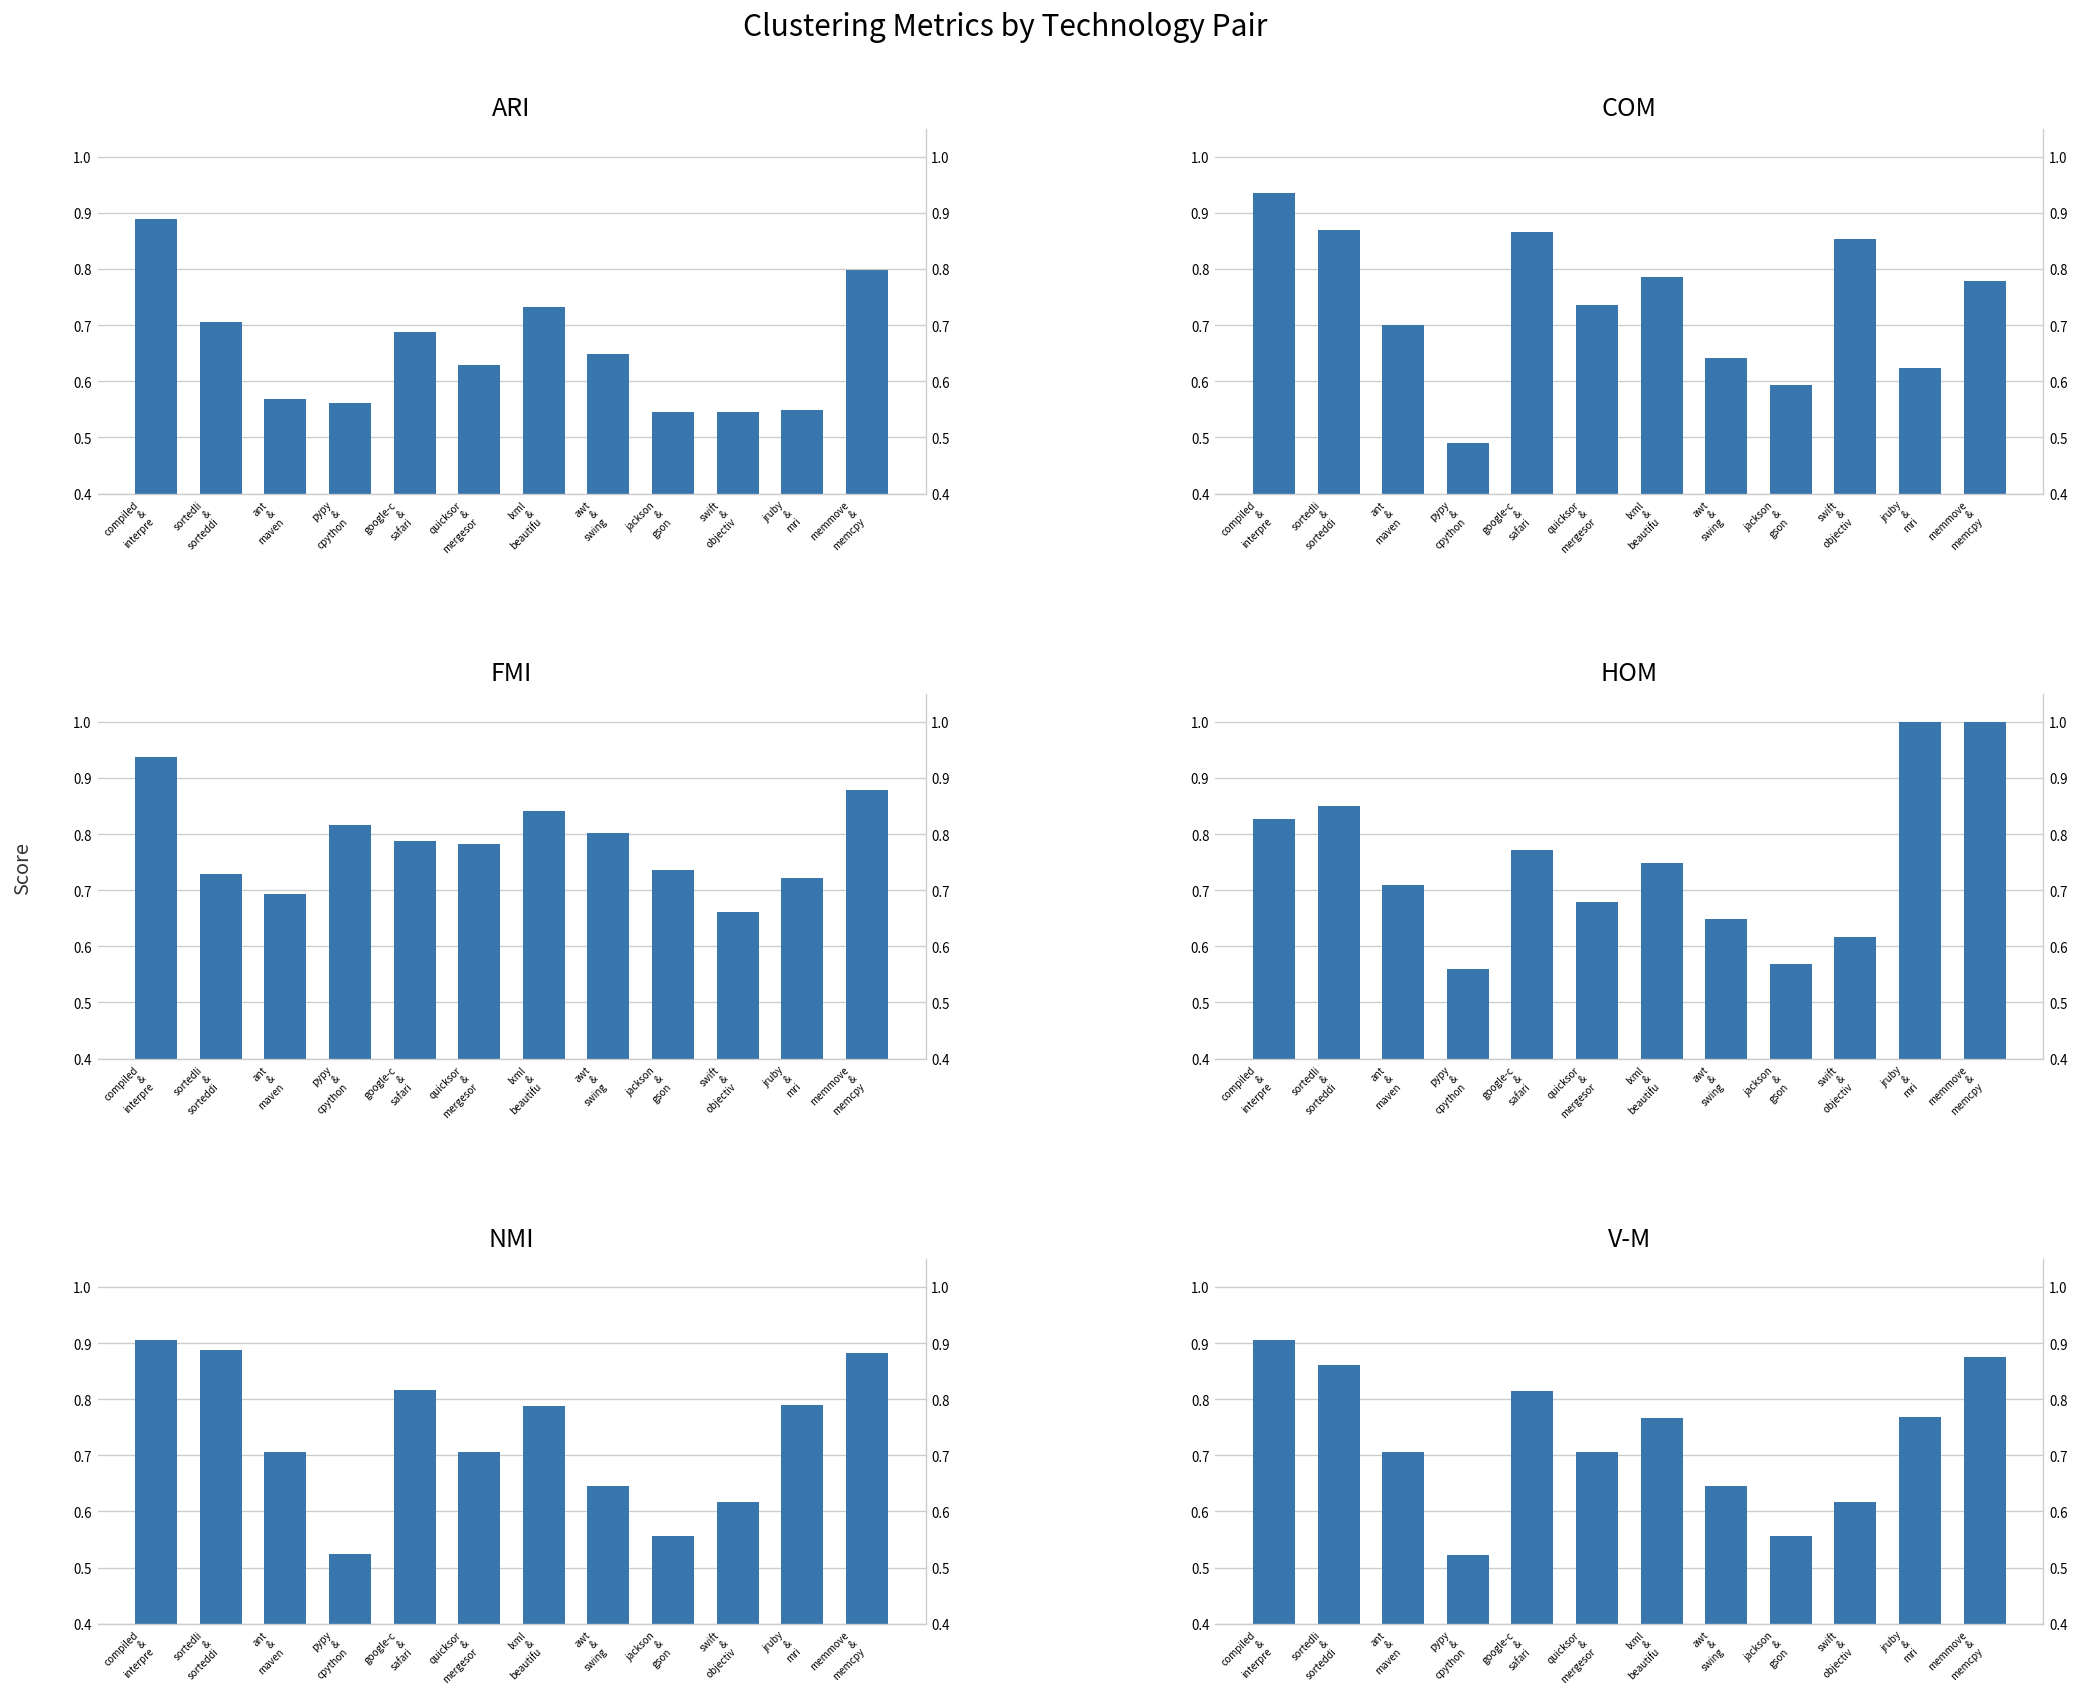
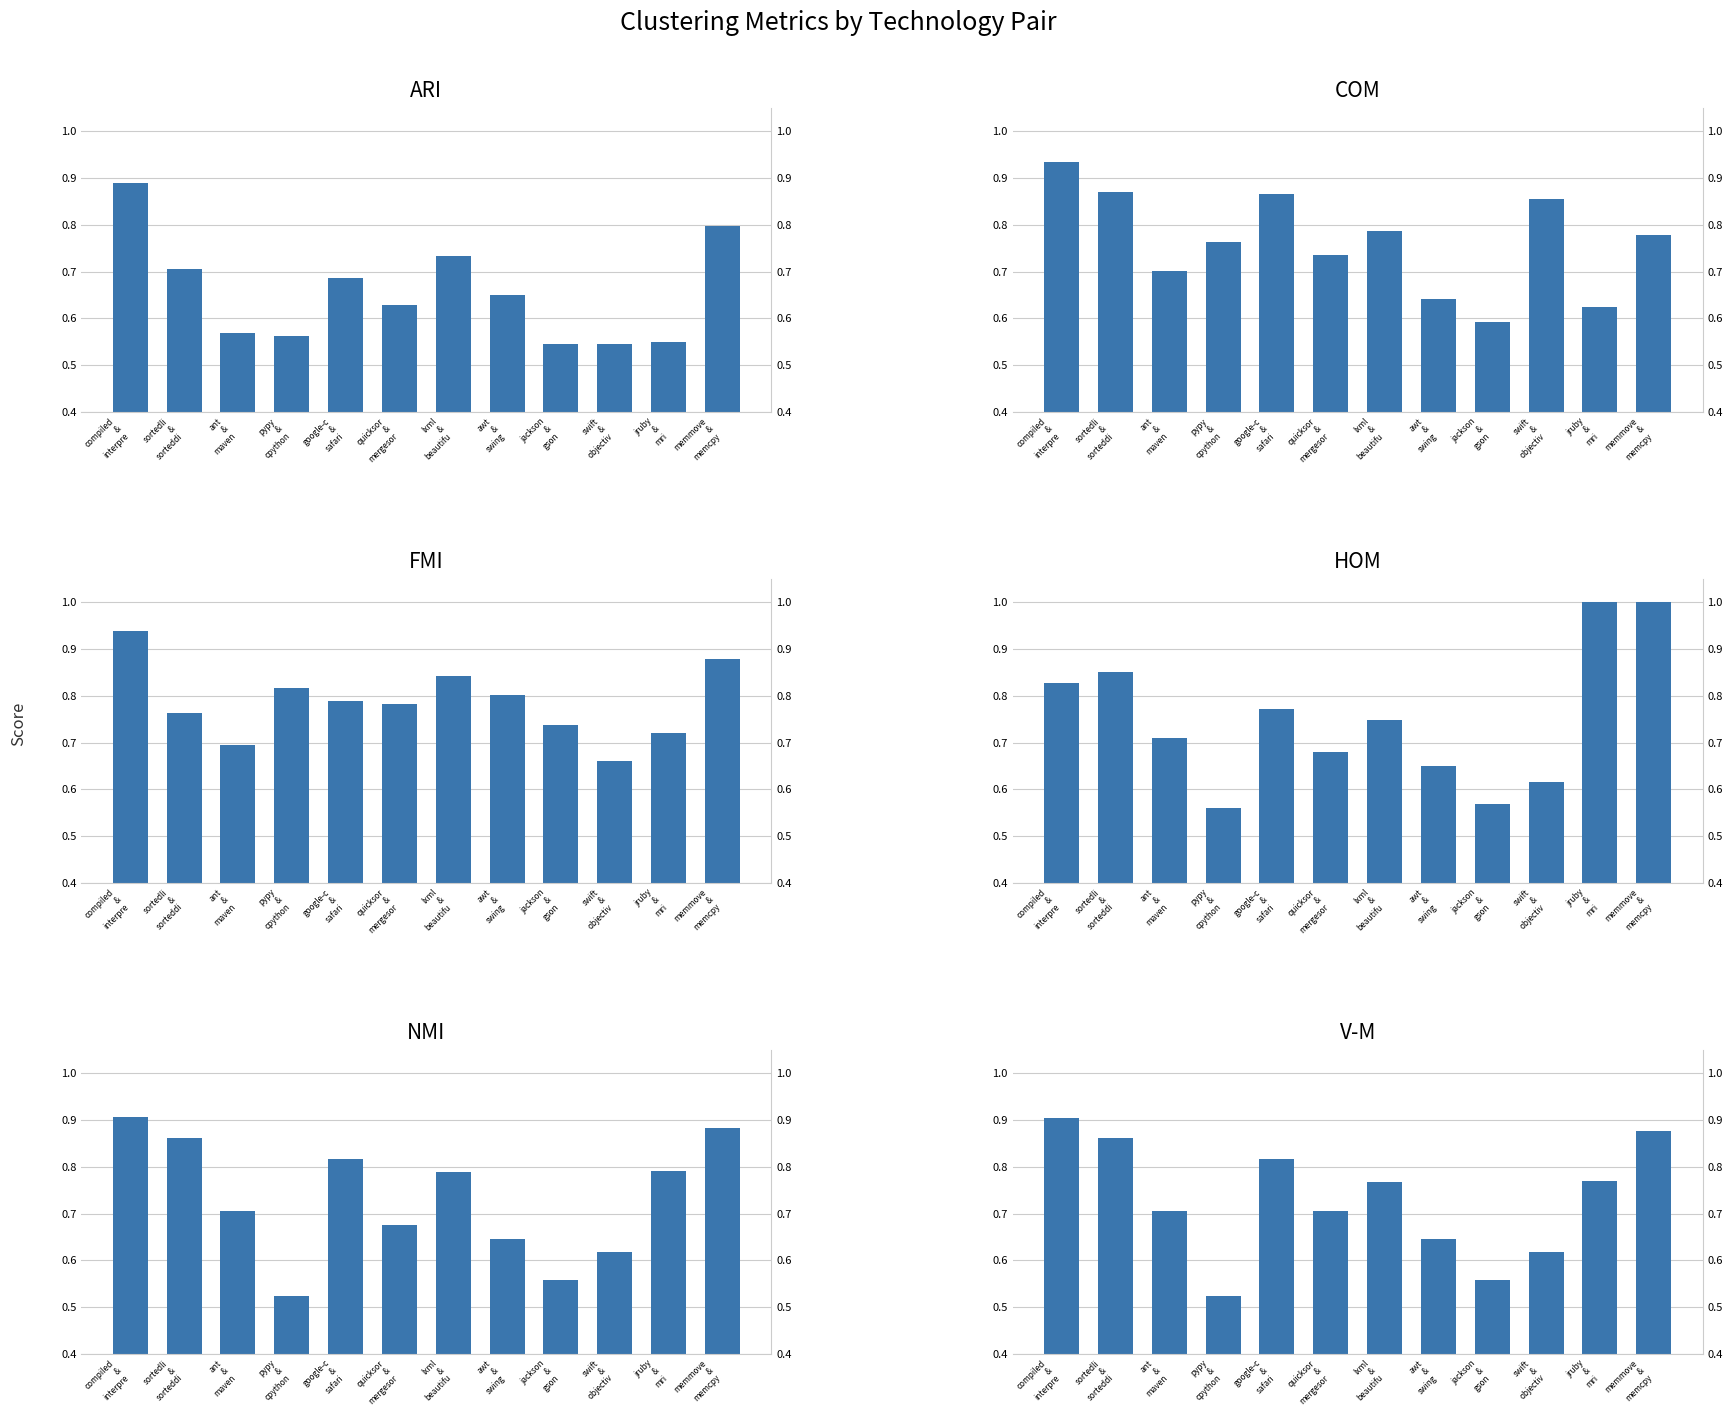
COM, pypy & cpython: 0.49 -> 0.76
FMI, sortedli & sorteddi: 0.73 -> 0.76
NMI, sortedli & sorteddi: 0.89 -> 0.86
NMI, quicksor & mergesor: 0.71 -> 0.68
